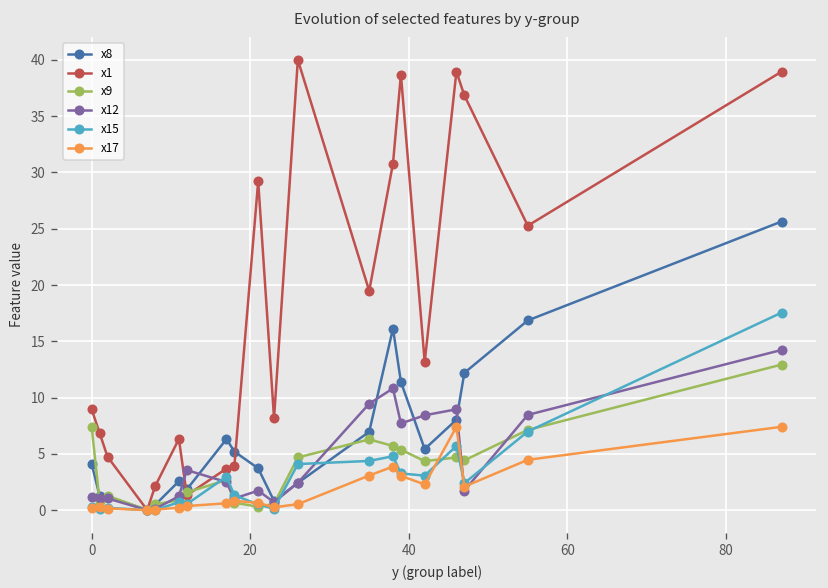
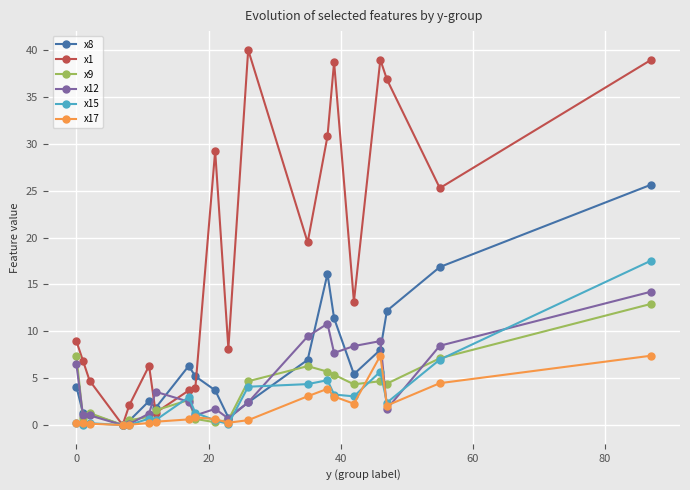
x12, 0: 1 -> 6
